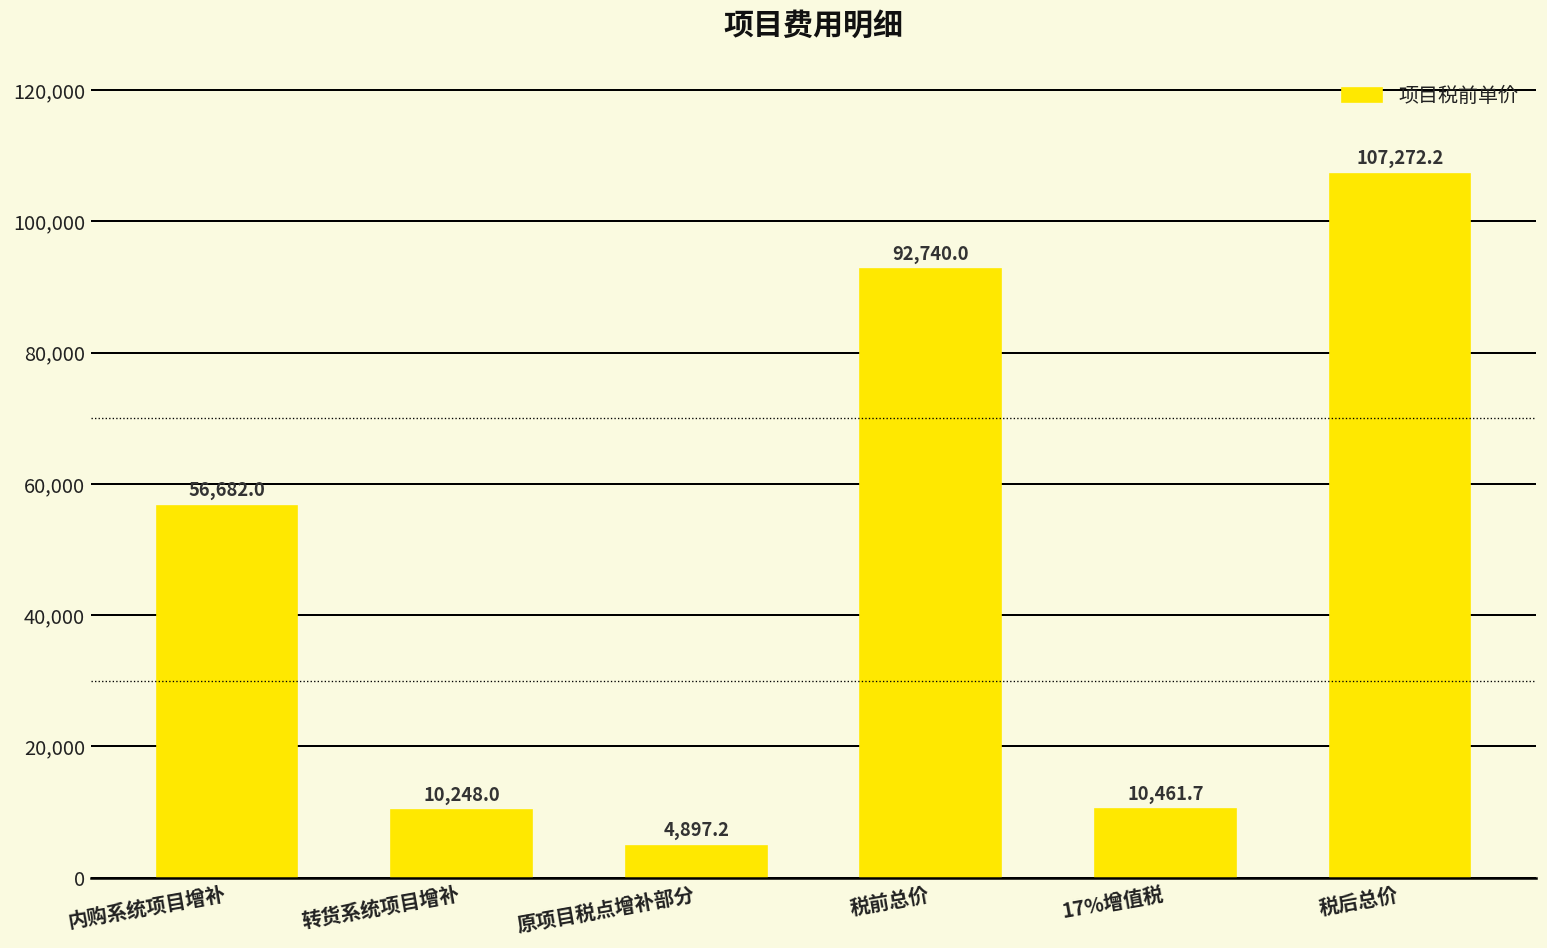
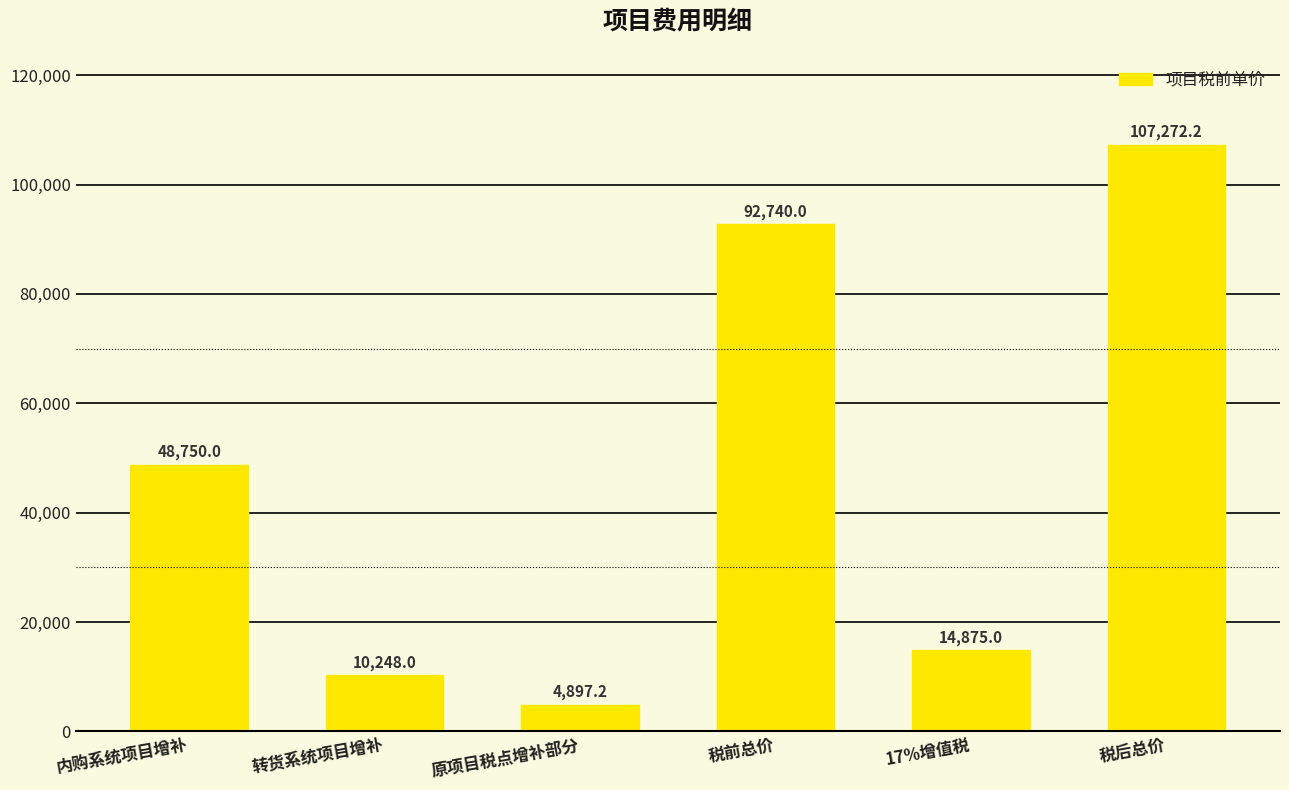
内购系统项目增补: 56,682.0 -> 48,750.0
17%增值税: 10,461.7 -> 14,875.0
